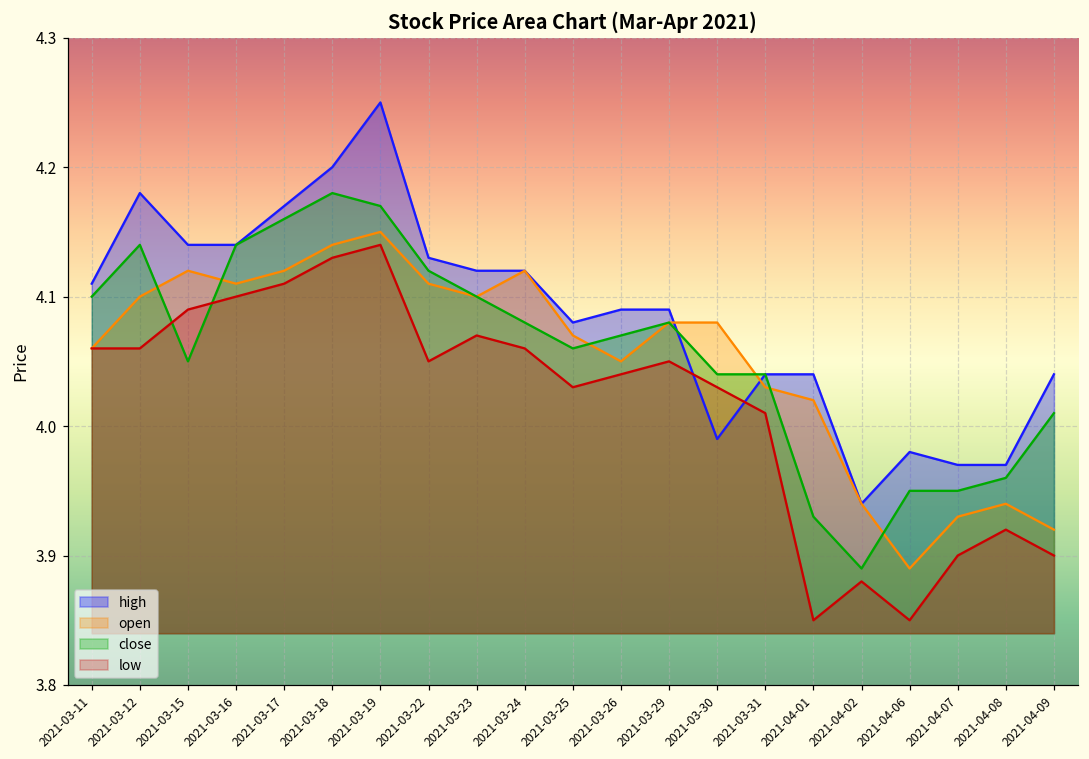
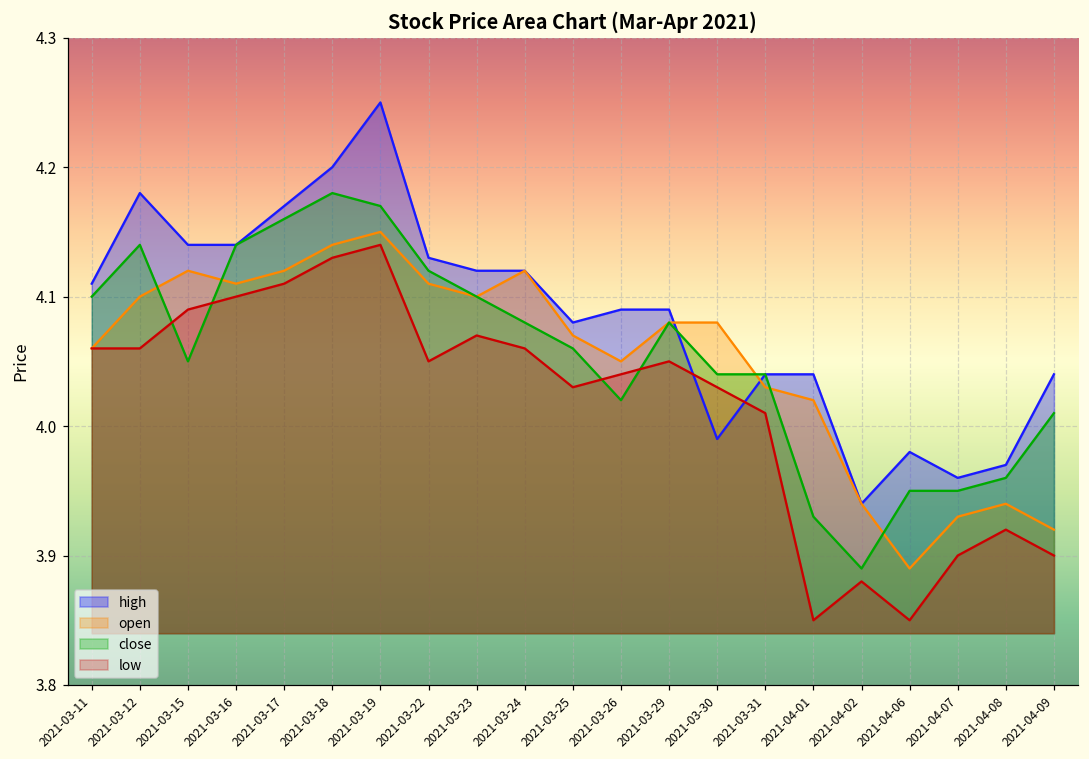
close, 2021-03-26: 4.07 -> 4.02
high, 2021-04-07: 3.97 -> 3.96
